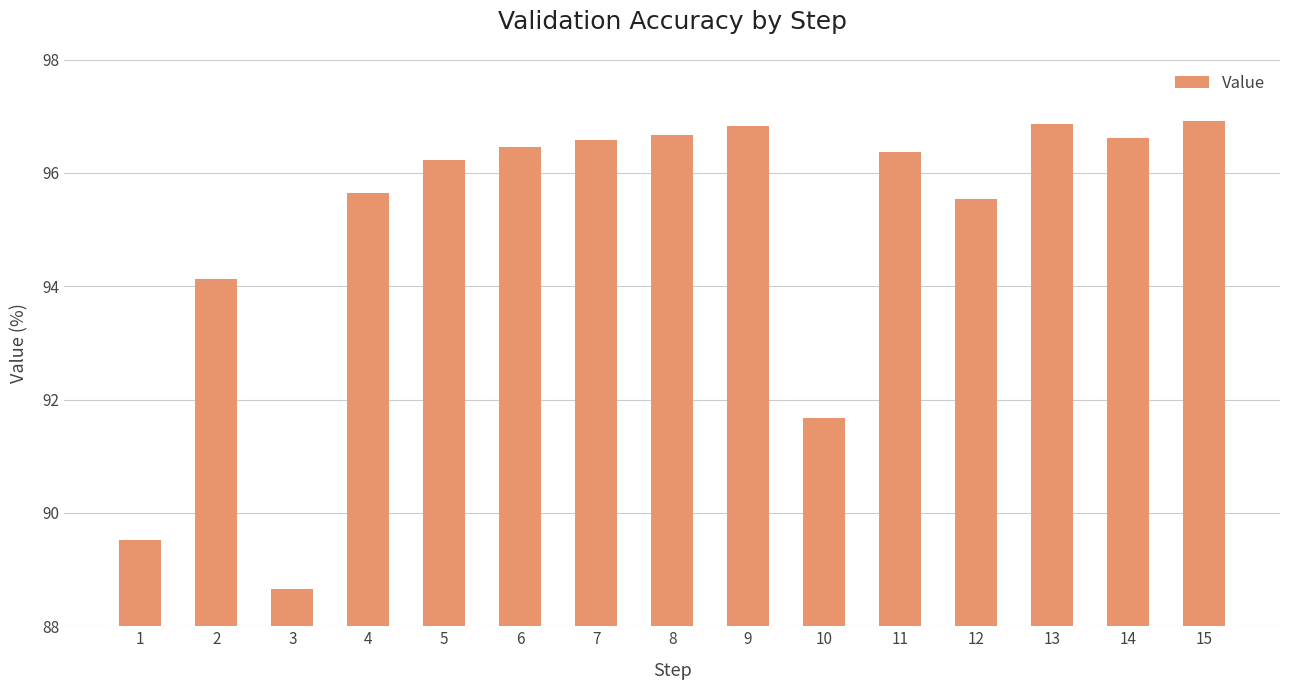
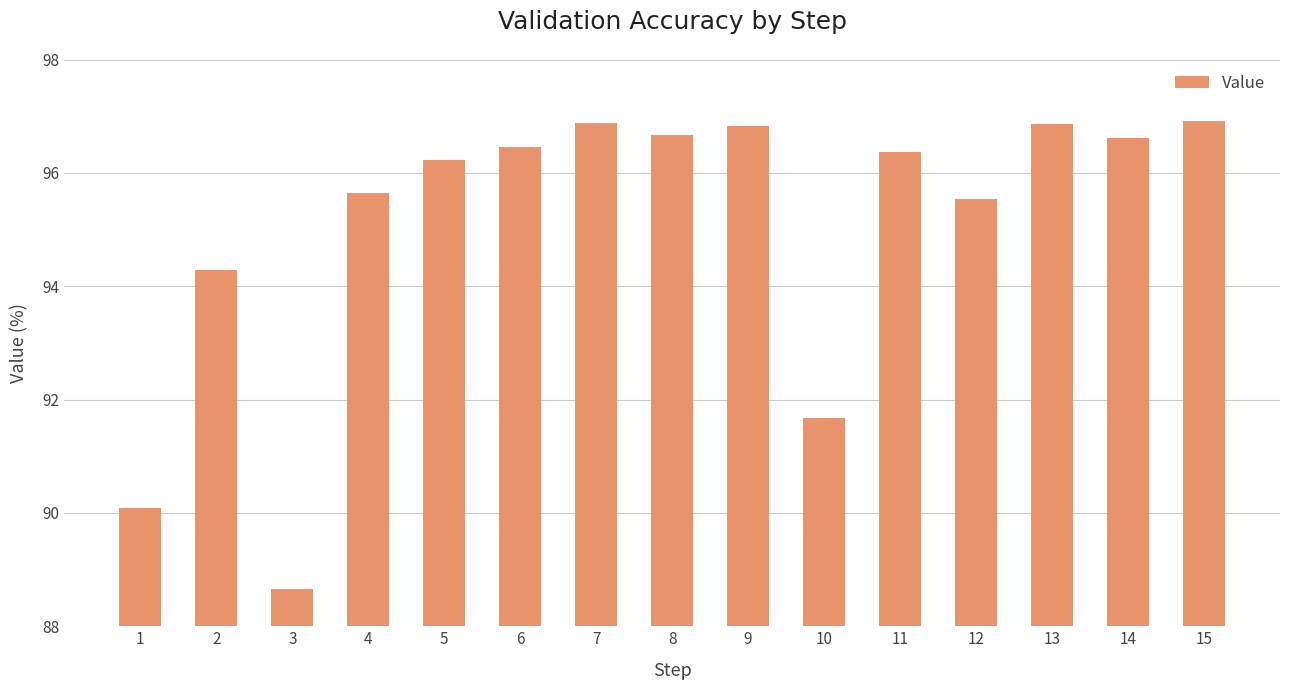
1: 89.5 -> 90.1
2: 94.1 -> 94.3
7: 96.6 -> 96.9
